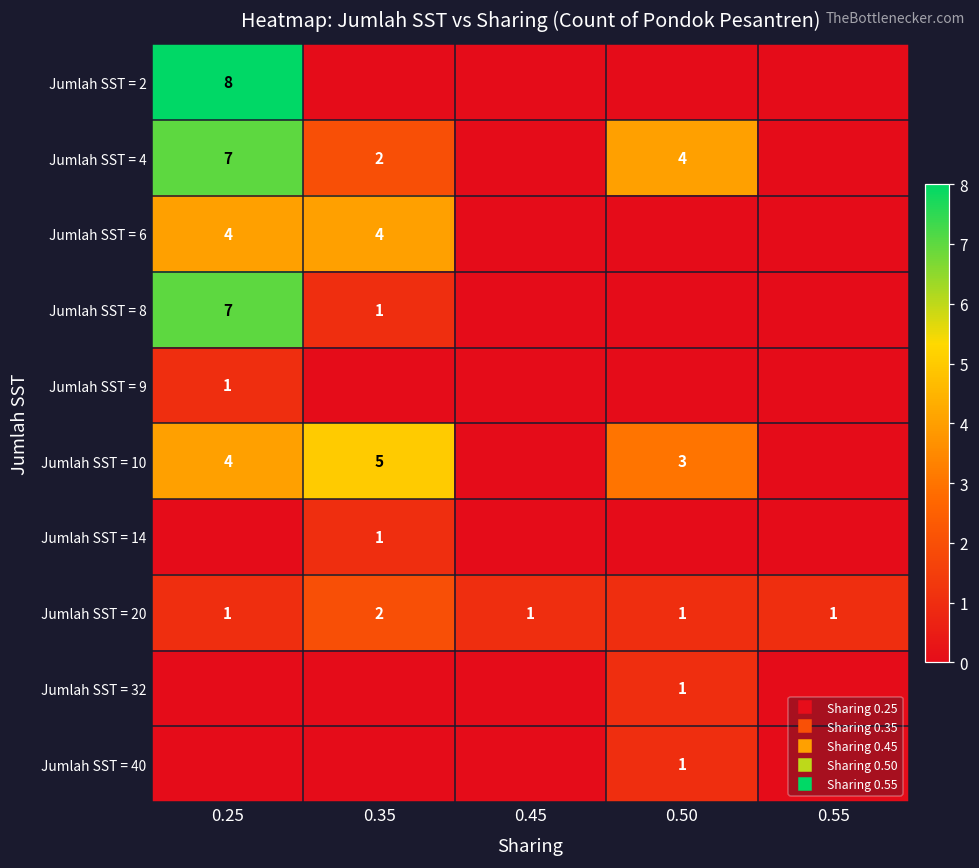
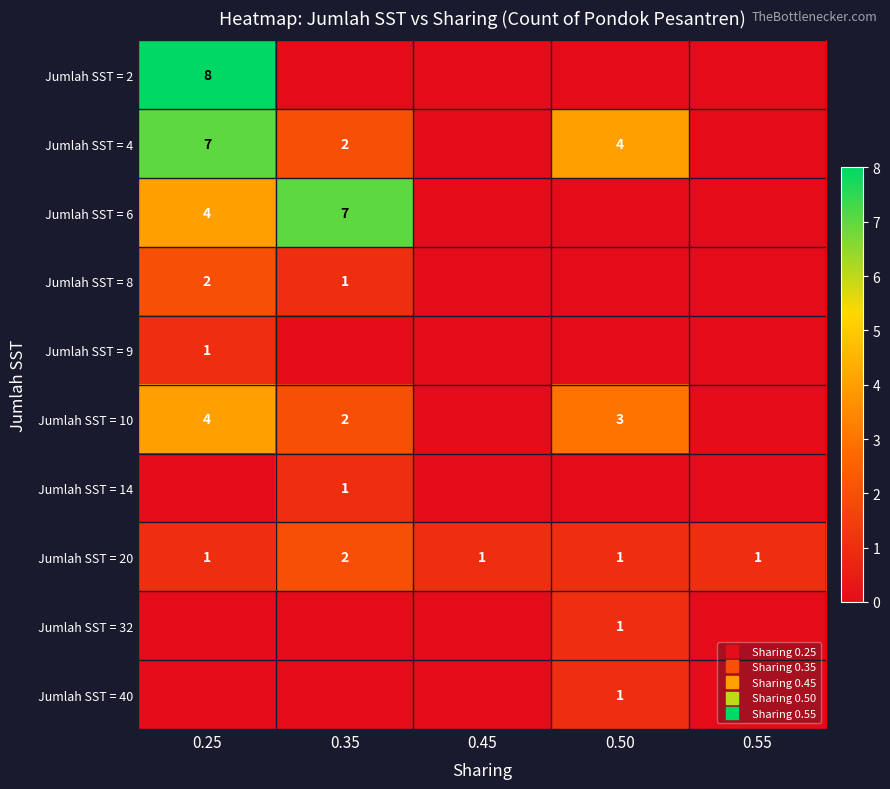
Jumlah SST = 6, 0.35: 4 -> 7
Jumlah SST = 8, 0.25: 7 -> 2
Jumlah SST = 10, 0.35: 5 -> 2
